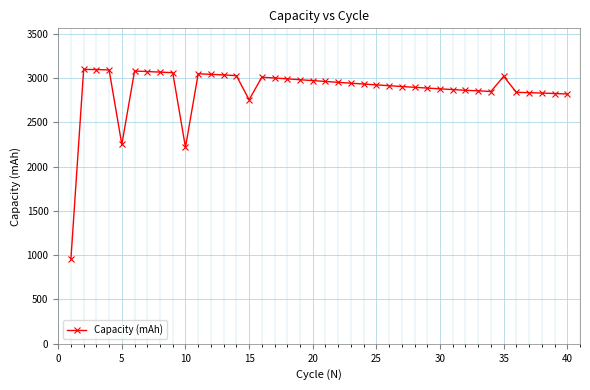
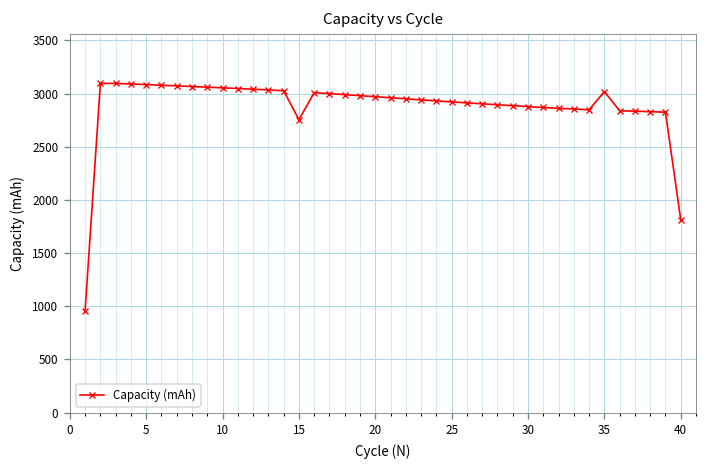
5: 2200 -> 3100
10: 2200 -> 3100
40: 2800 -> 1800
